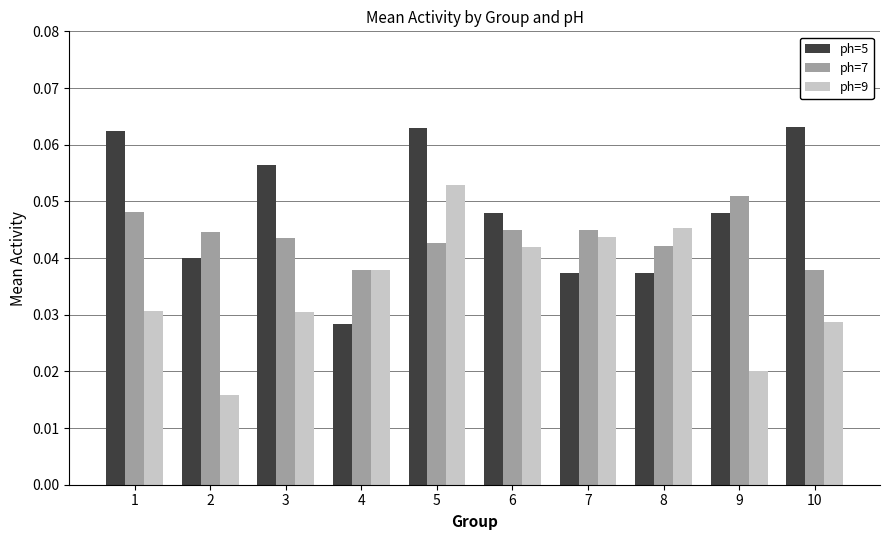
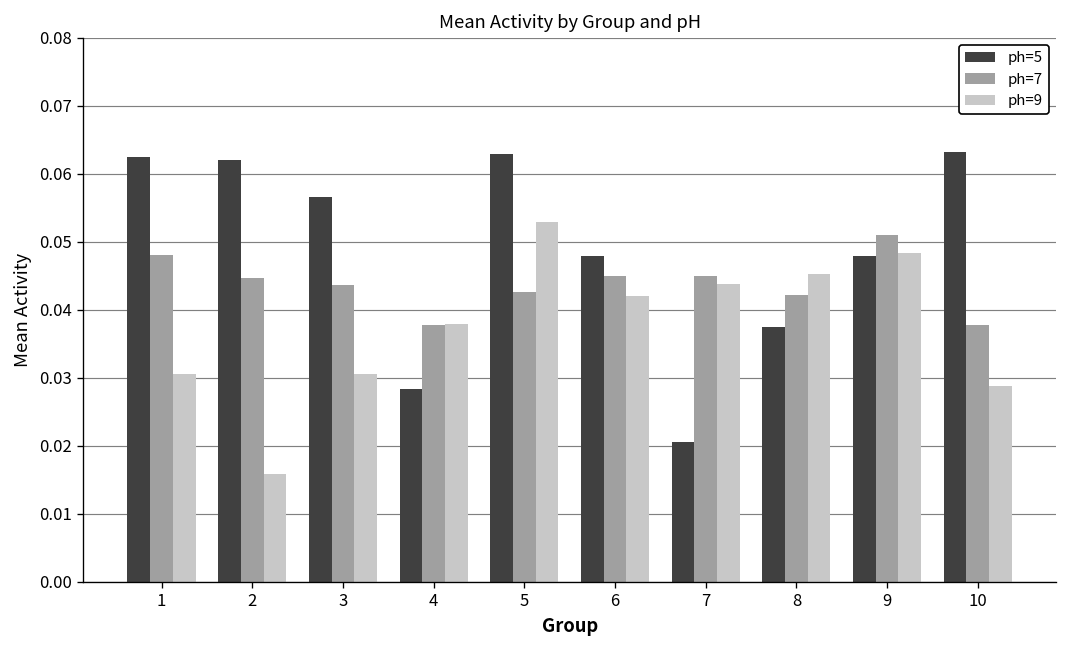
ph=5, 2: 0.040 -> 0.062
ph=5, 7: 0.037 -> 0.021
ph=9, 9: 0.020 -> 0.048
